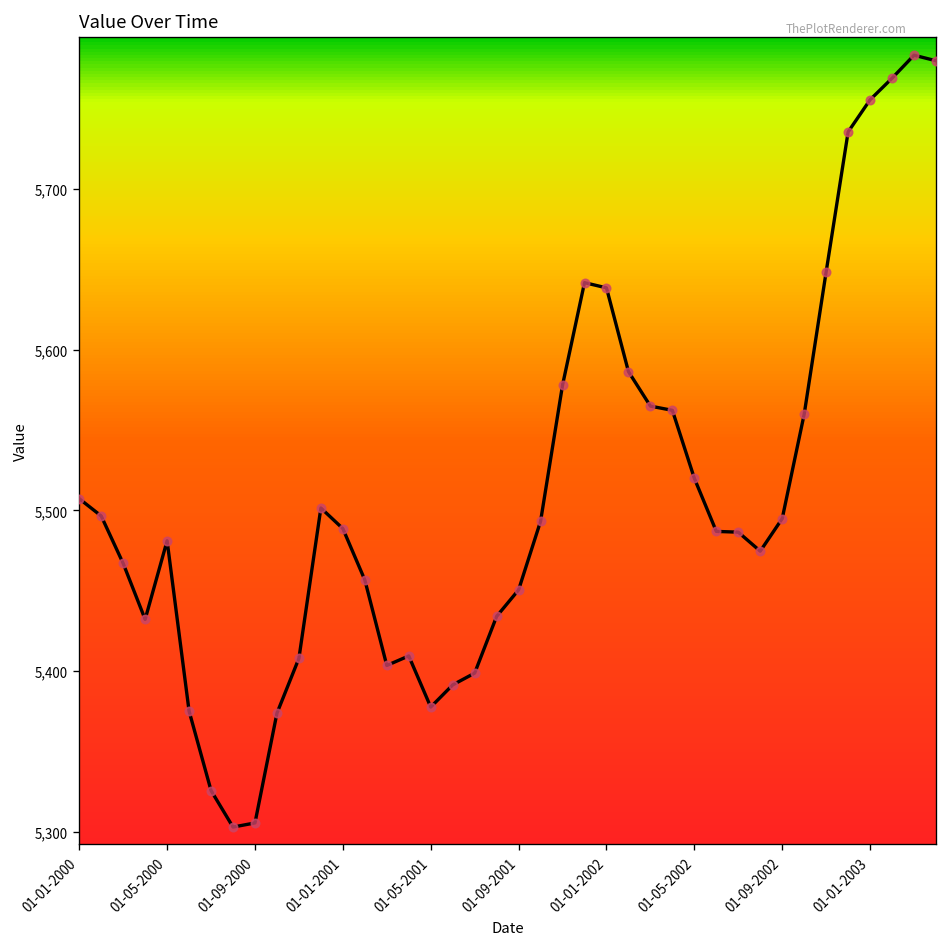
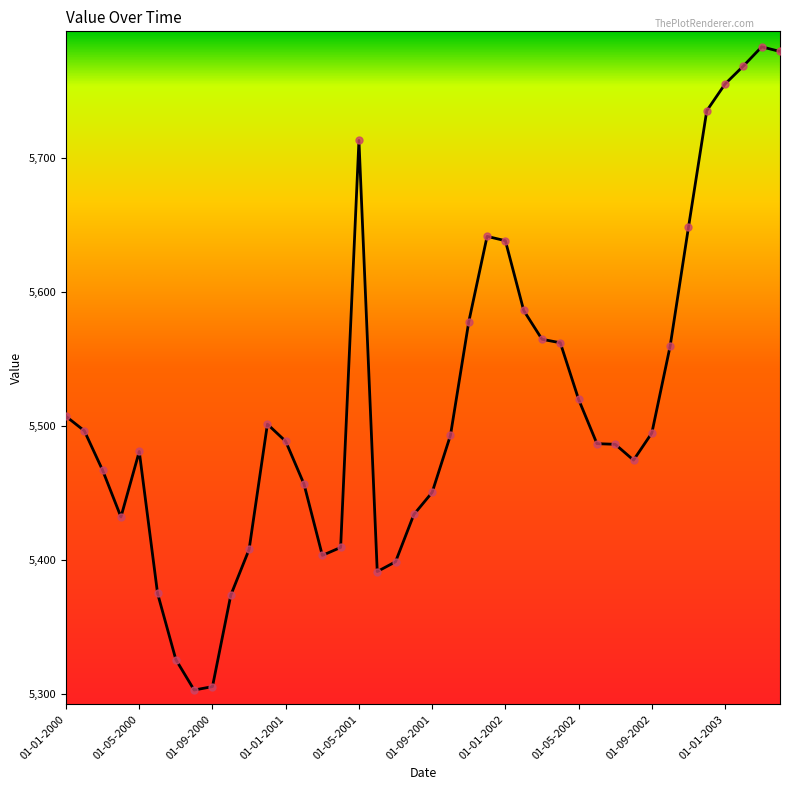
01-05-2001: 5,378 -> 5,713
